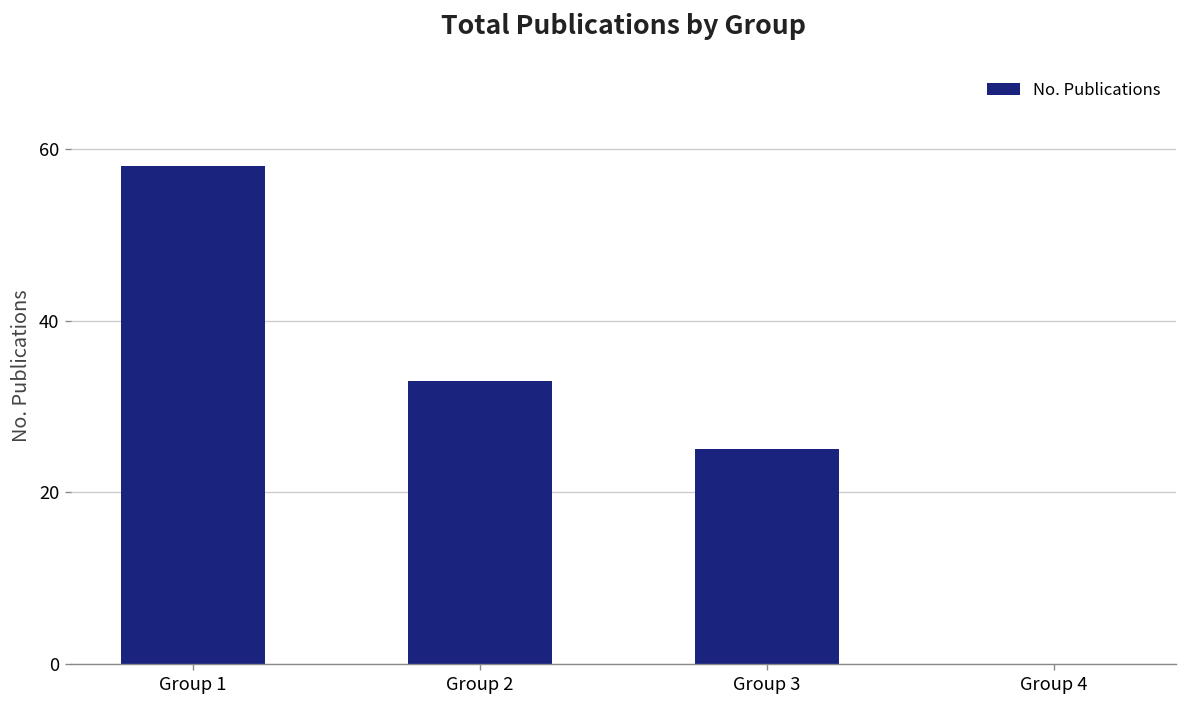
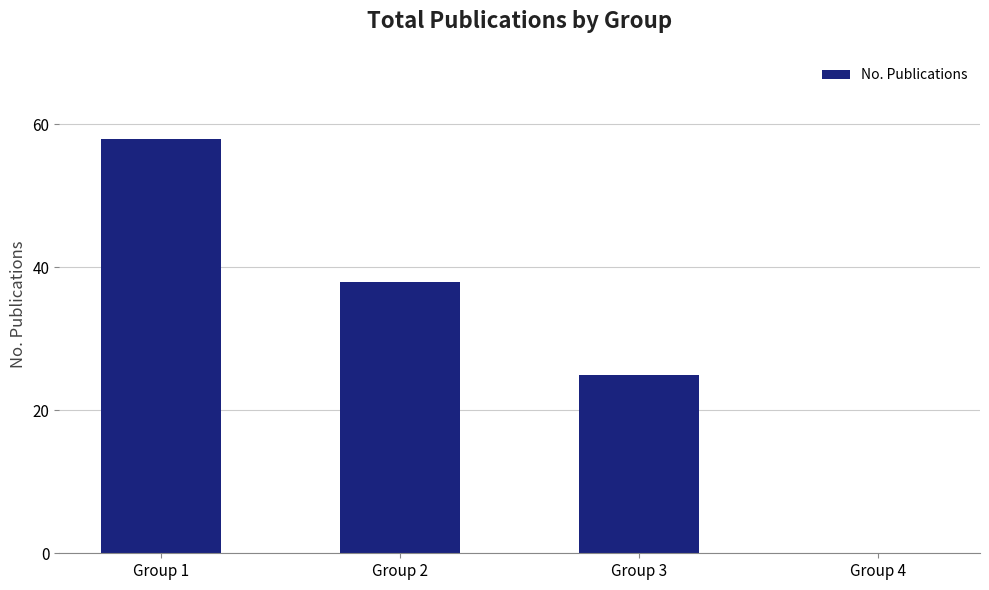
Group 2: 33 -> 38
